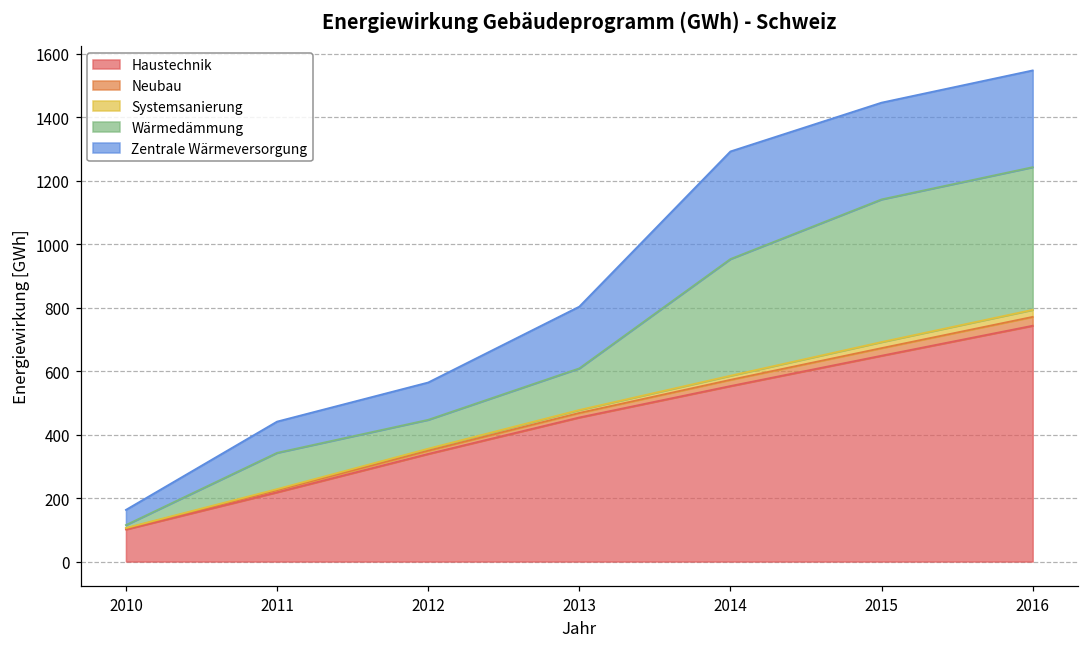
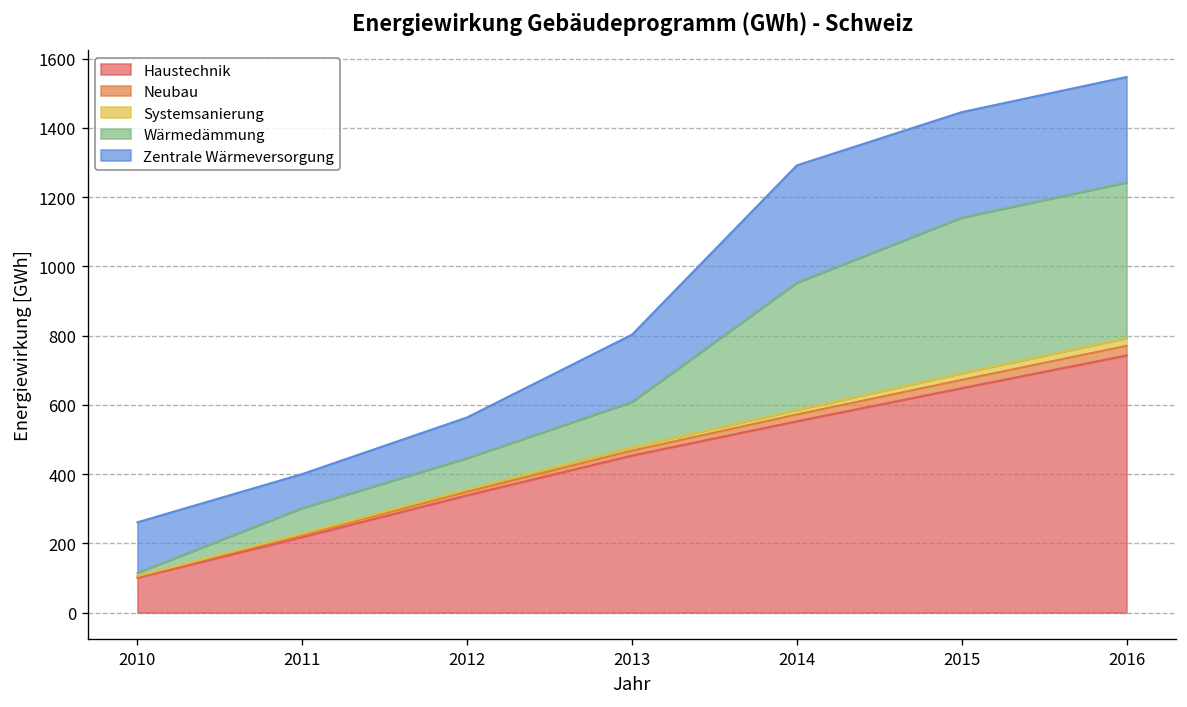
Zentrale Wärmeversorgung, 2010: 50 -> 150
Wärmedämmung, 2011: 110 -> 70
